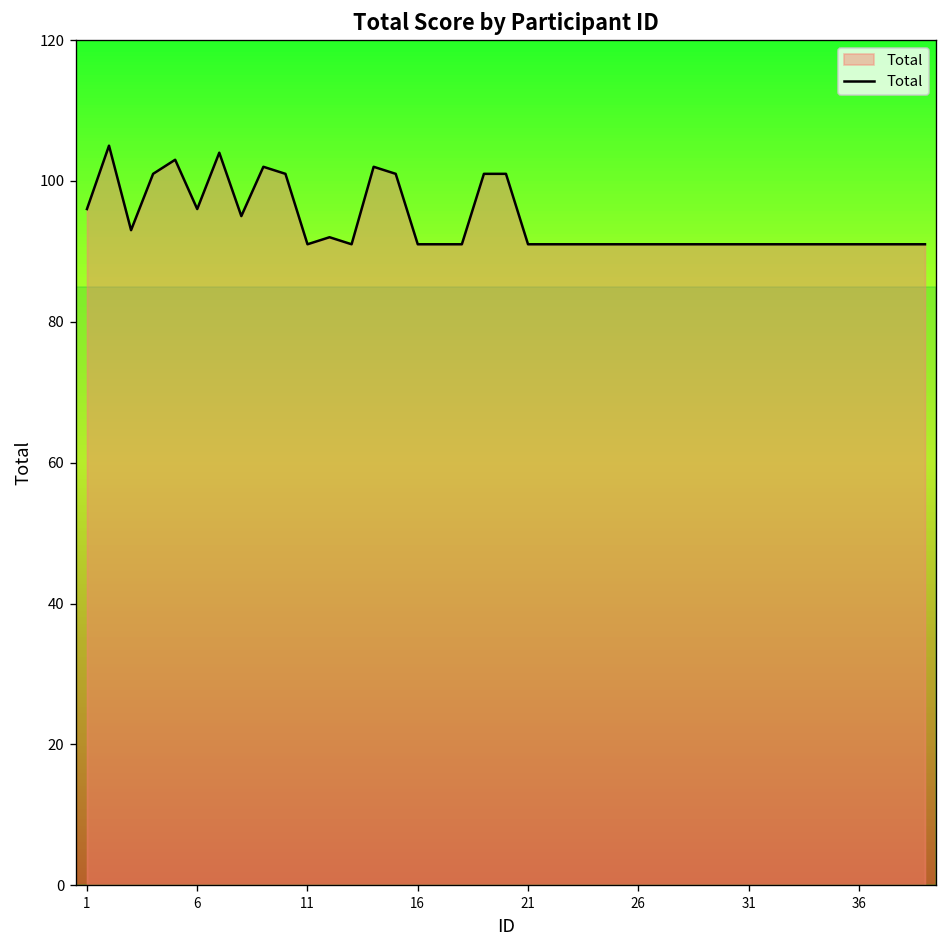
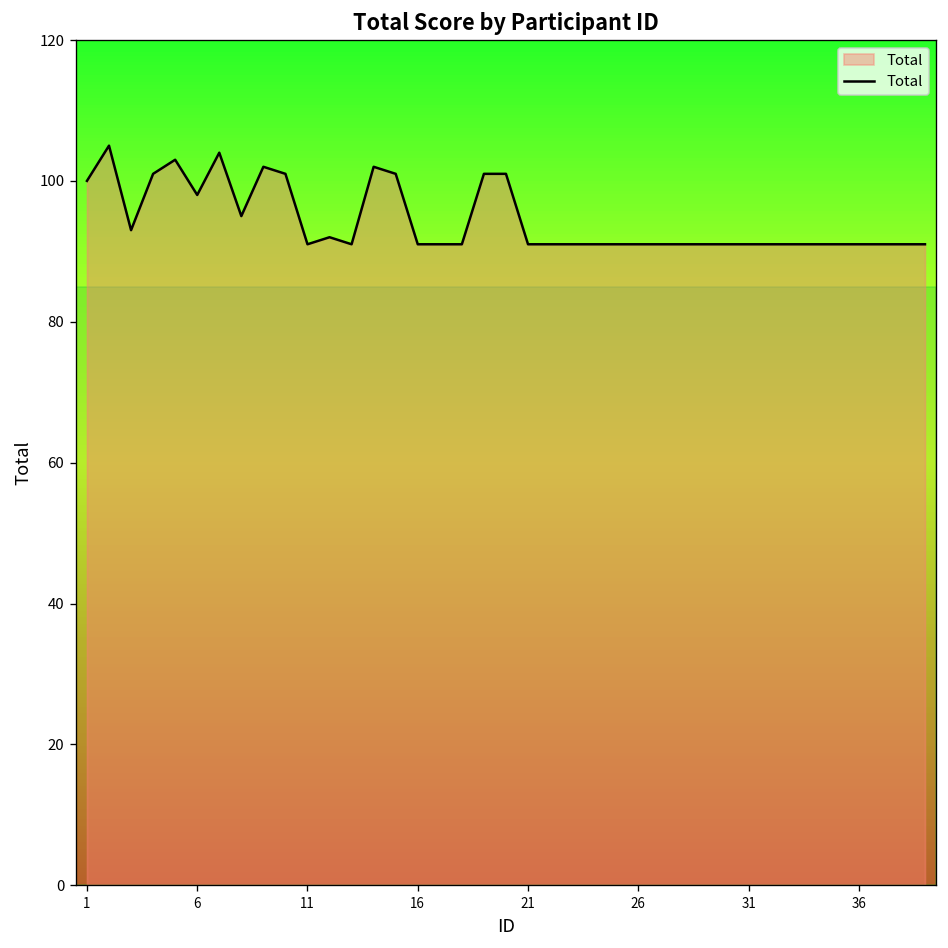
1: 96 -> 100
6: 96 -> 98
